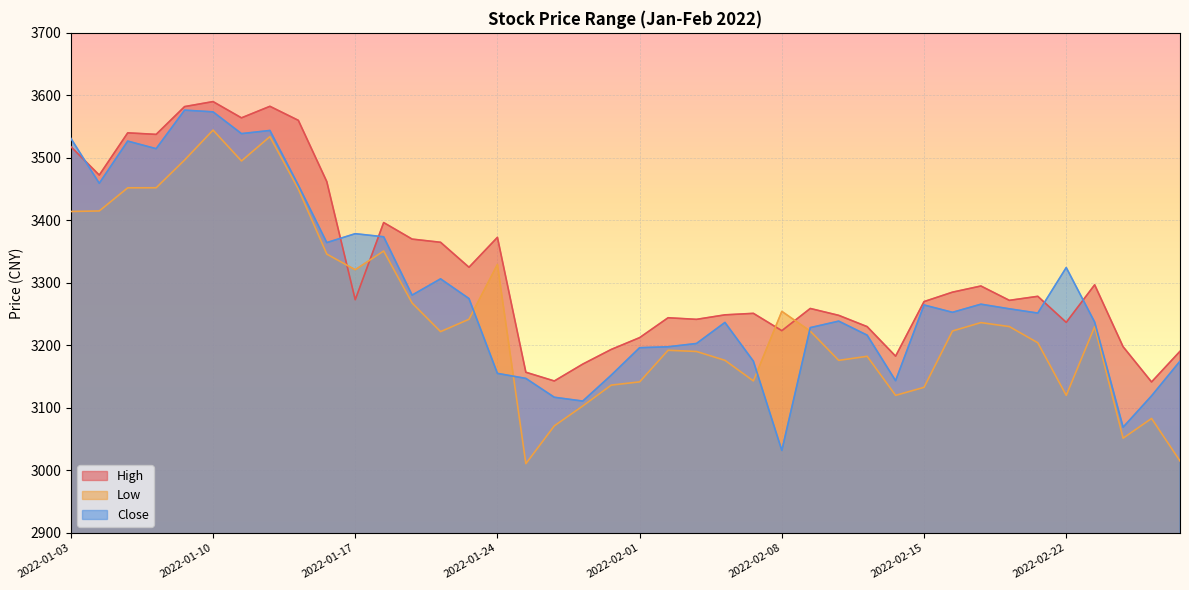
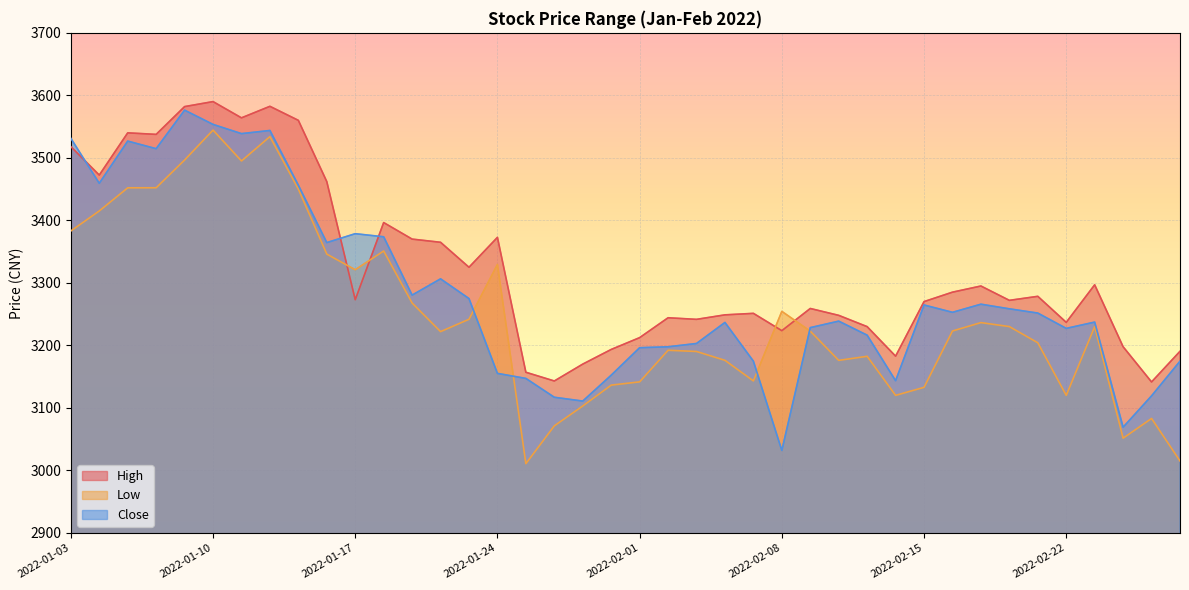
Low, 2022-01-03: 3410 -> 3380
Close, 2022-01-10: 3570 -> 3550
Close, 2022-02-22: 3320 -> 3230
